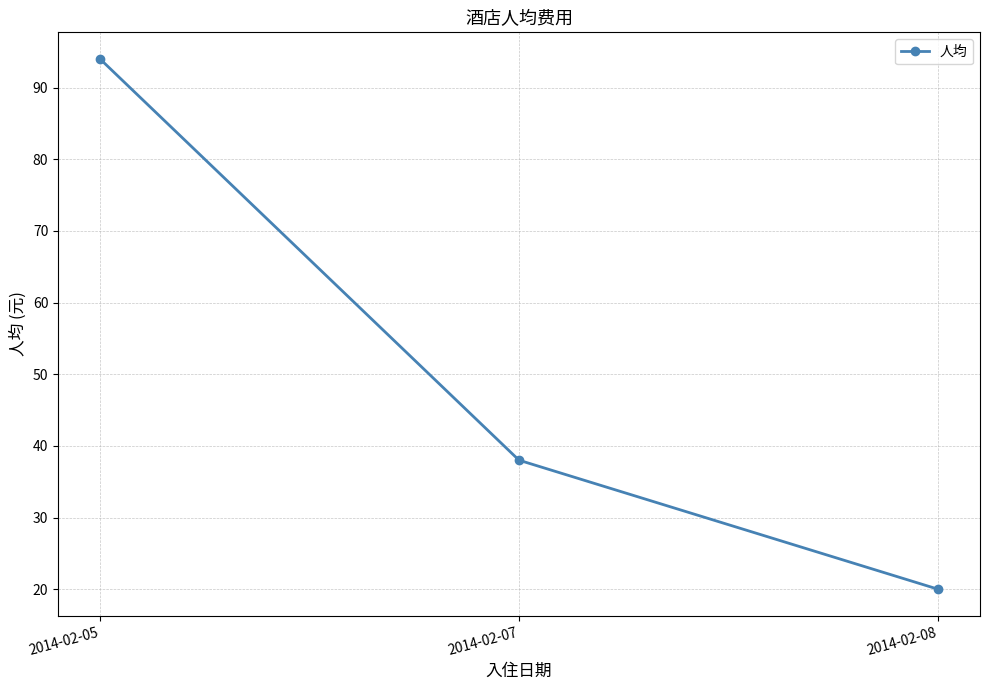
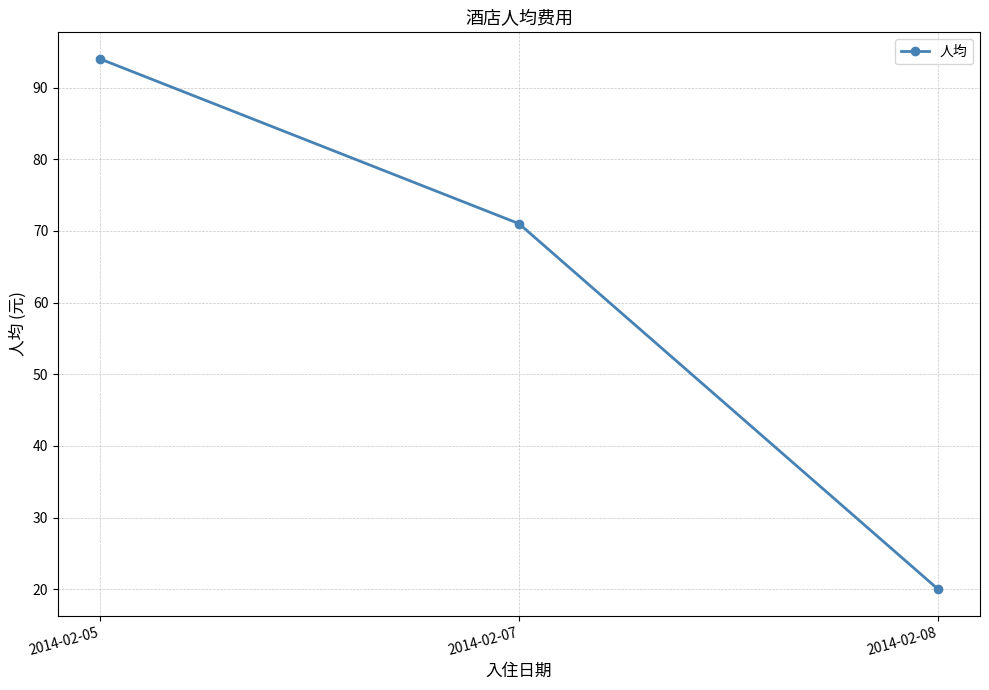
2014-02-07: 38 -> 71
